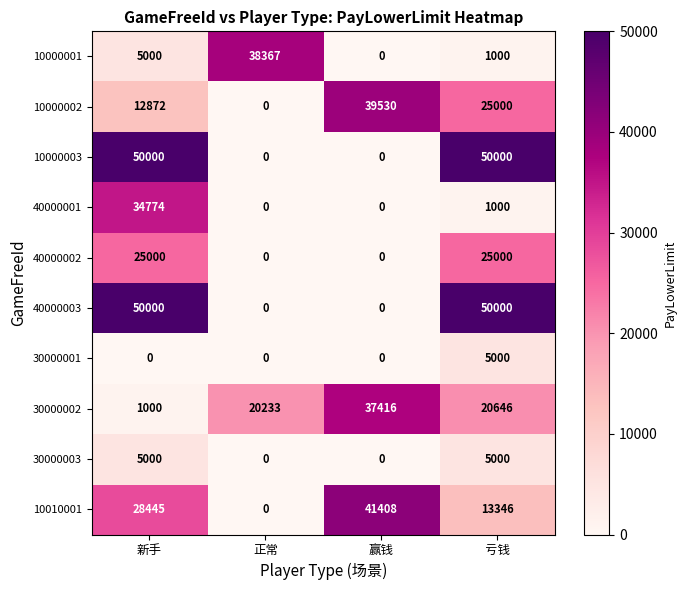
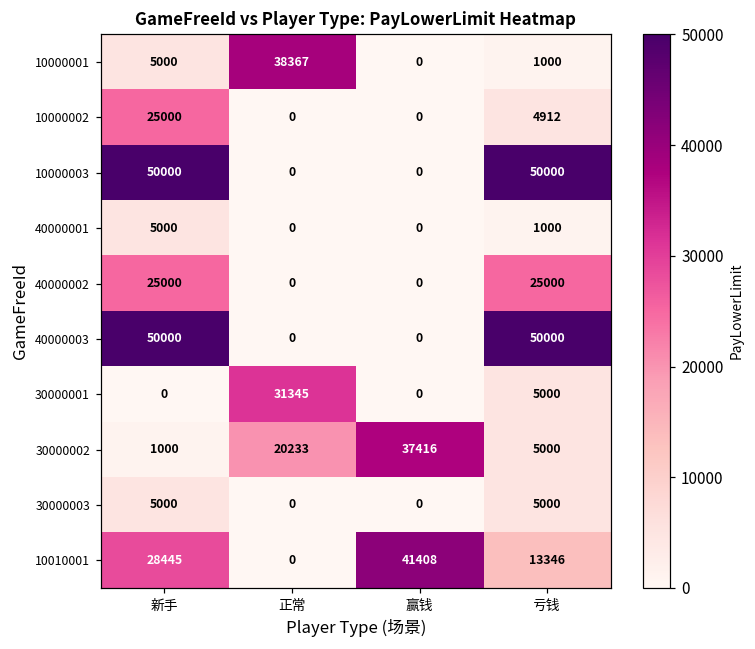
10000002, 新手: 12872 -> 25000
10000002, 赢钱: 39530 -> 0
10000002, 亏钱: 25000 -> 4912
40000001, 新手: 34774 -> 5000
30000001, 正常: 0 -> 31345
30000002, 亏钱: 20646 -> 5000
